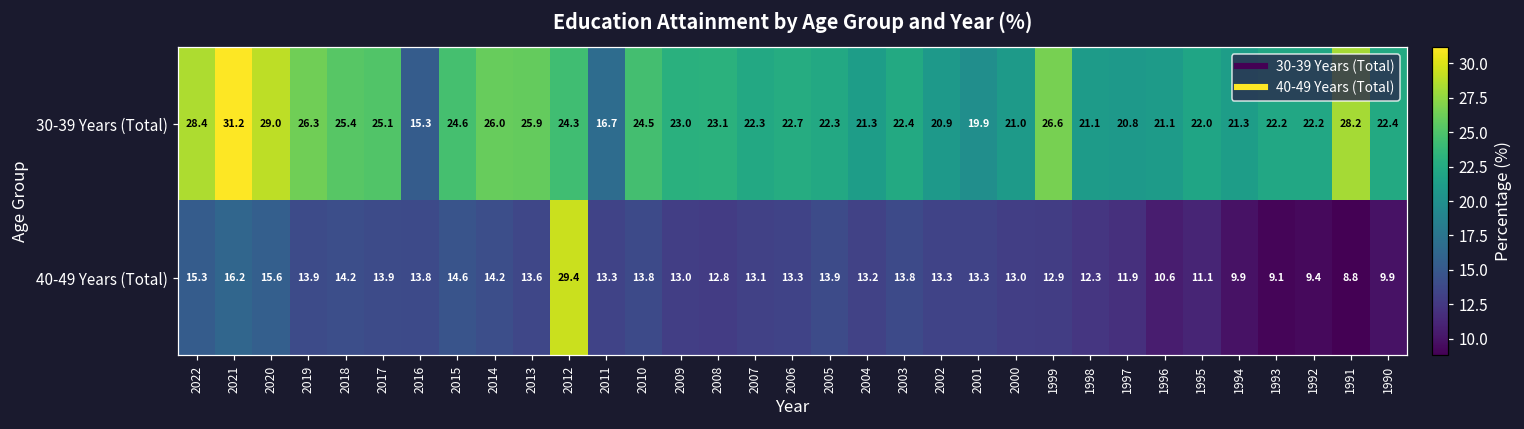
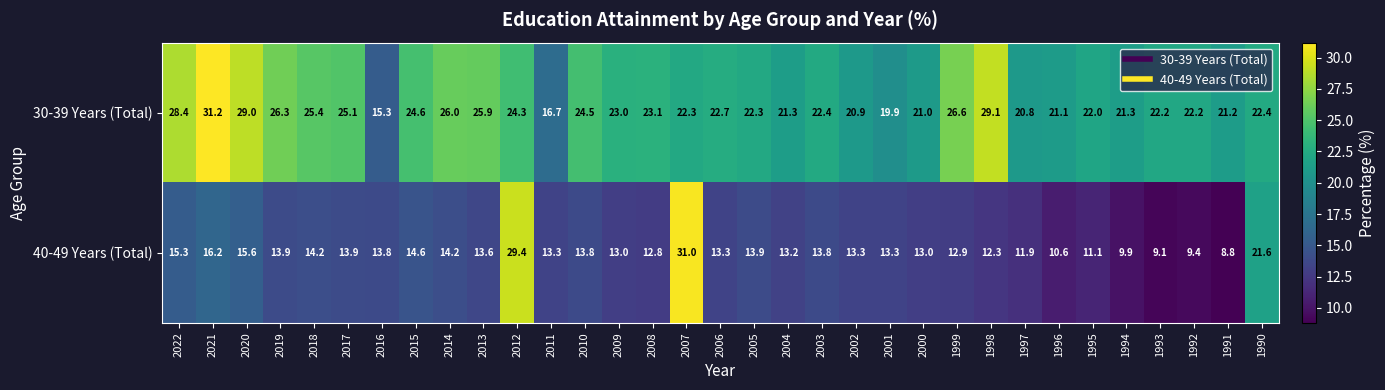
30-39 Years (Total), 1998: 21.1 -> 29.1
30-39 Years (Total), 1991: 28.2 -> 21.2
40-49 Years (Total), 2007: 13.1 -> 31.0
40-49 Years (Total), 1990: 9.9 -> 21.6
